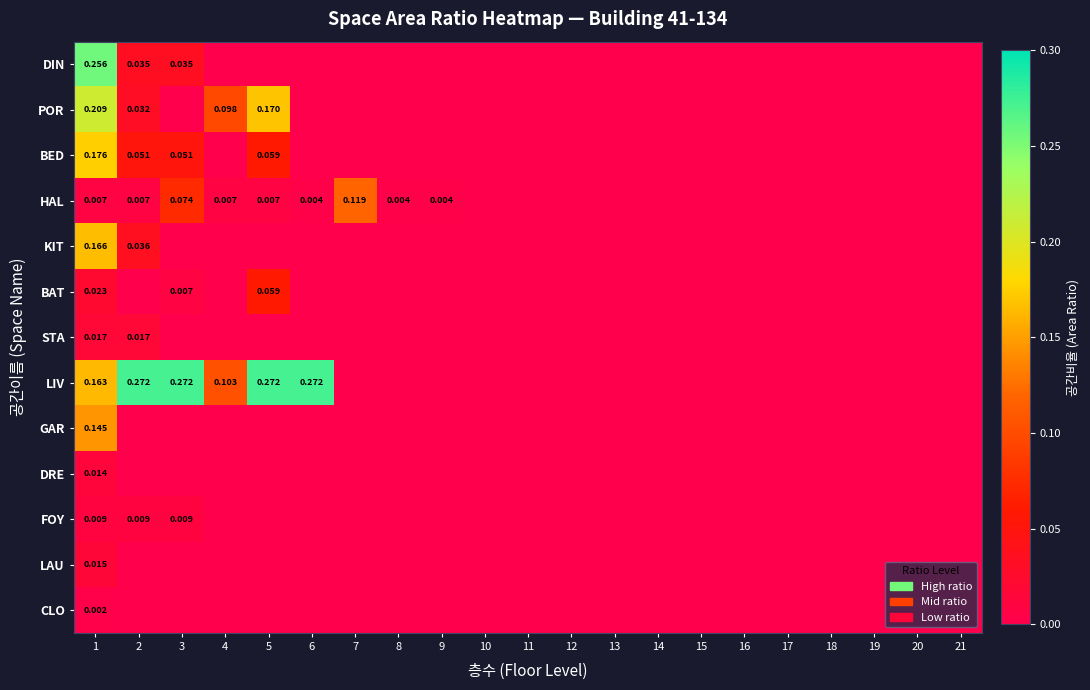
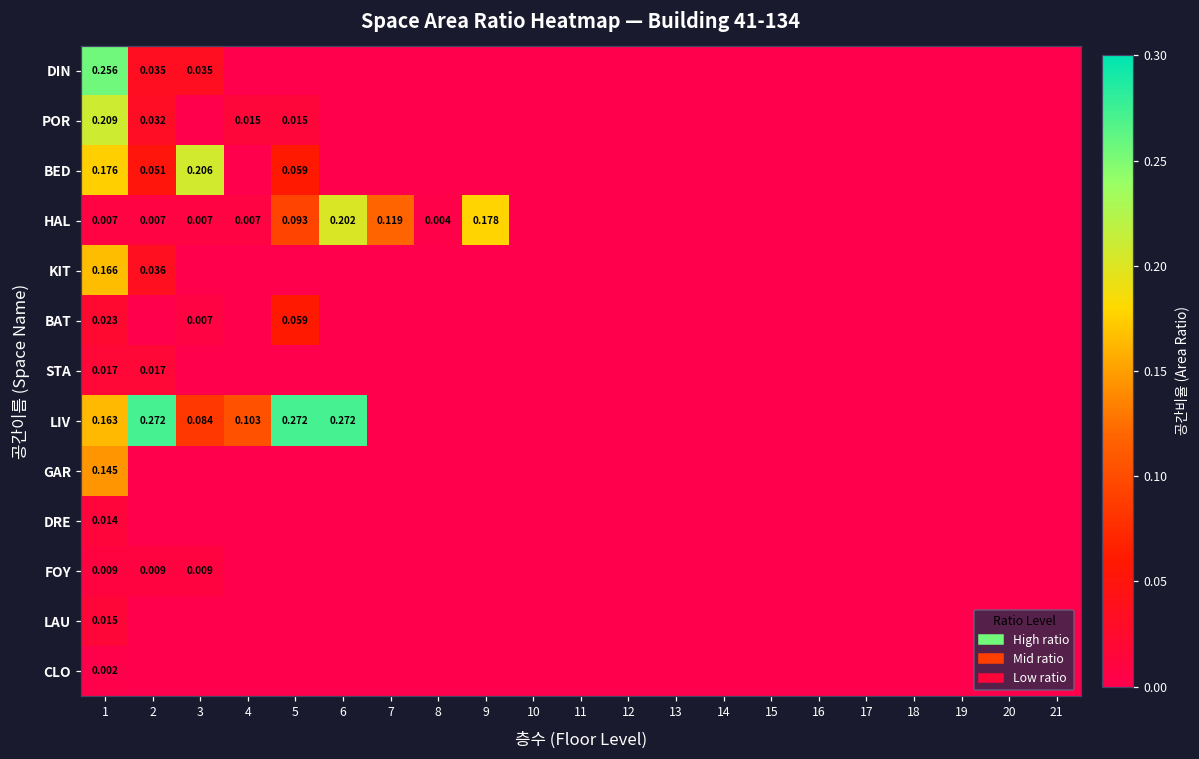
POR, 4: 0.098 -> 0.015
POR, 5: 0.170 -> 0.015
BED, 3: 0.051 -> 0.206
HAL, 3: 0.074 -> 0.007
HAL, 5: 0.007 -> 0.093
HAL, 6: 0.004 -> 0.202
HAL, 9: 0.004 -> 0.178
LIV, 3: 0.272 -> 0.084
